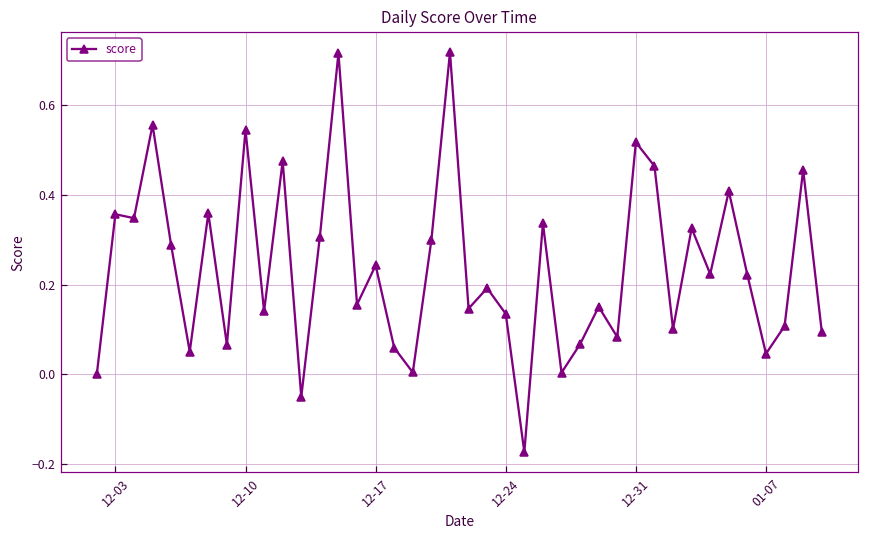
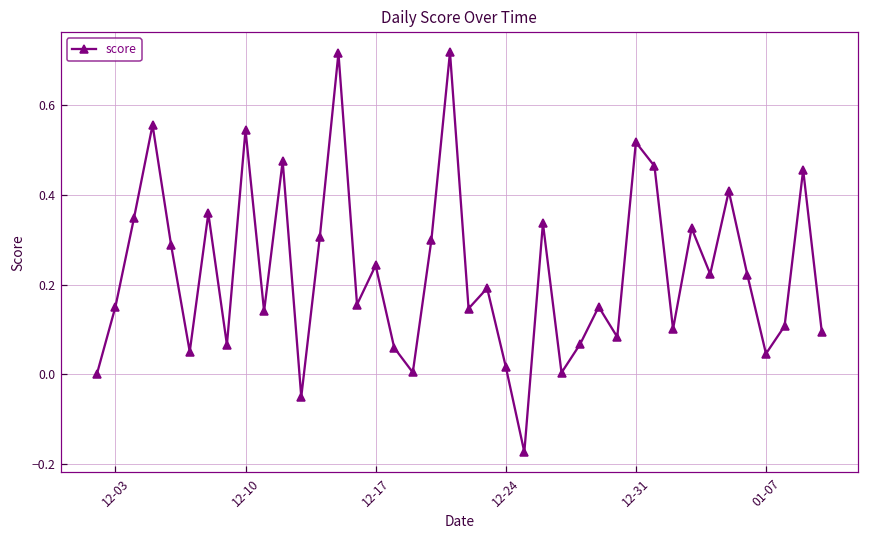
12-03: 0.36 -> 0.15
12-24: 0.14 -> 0.02
